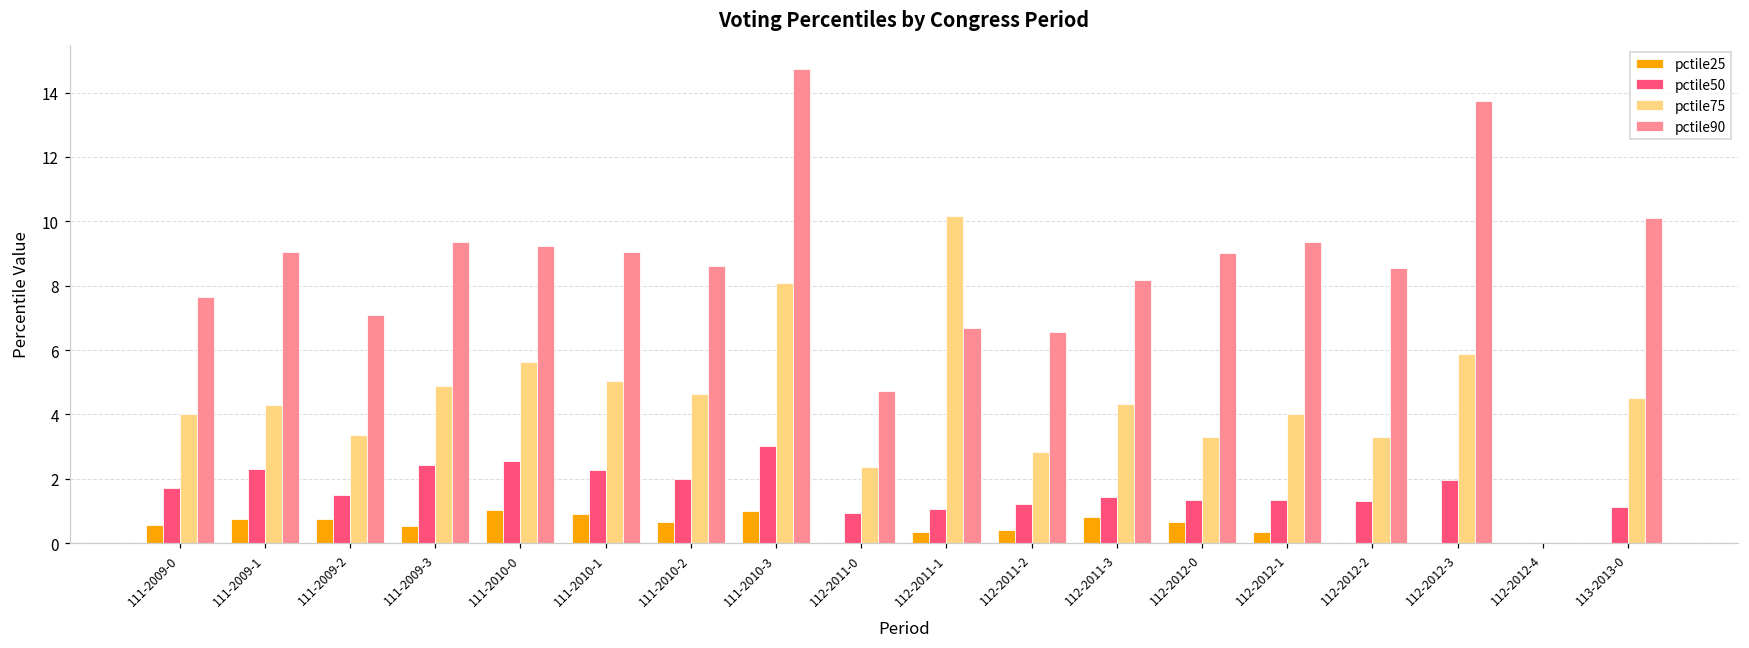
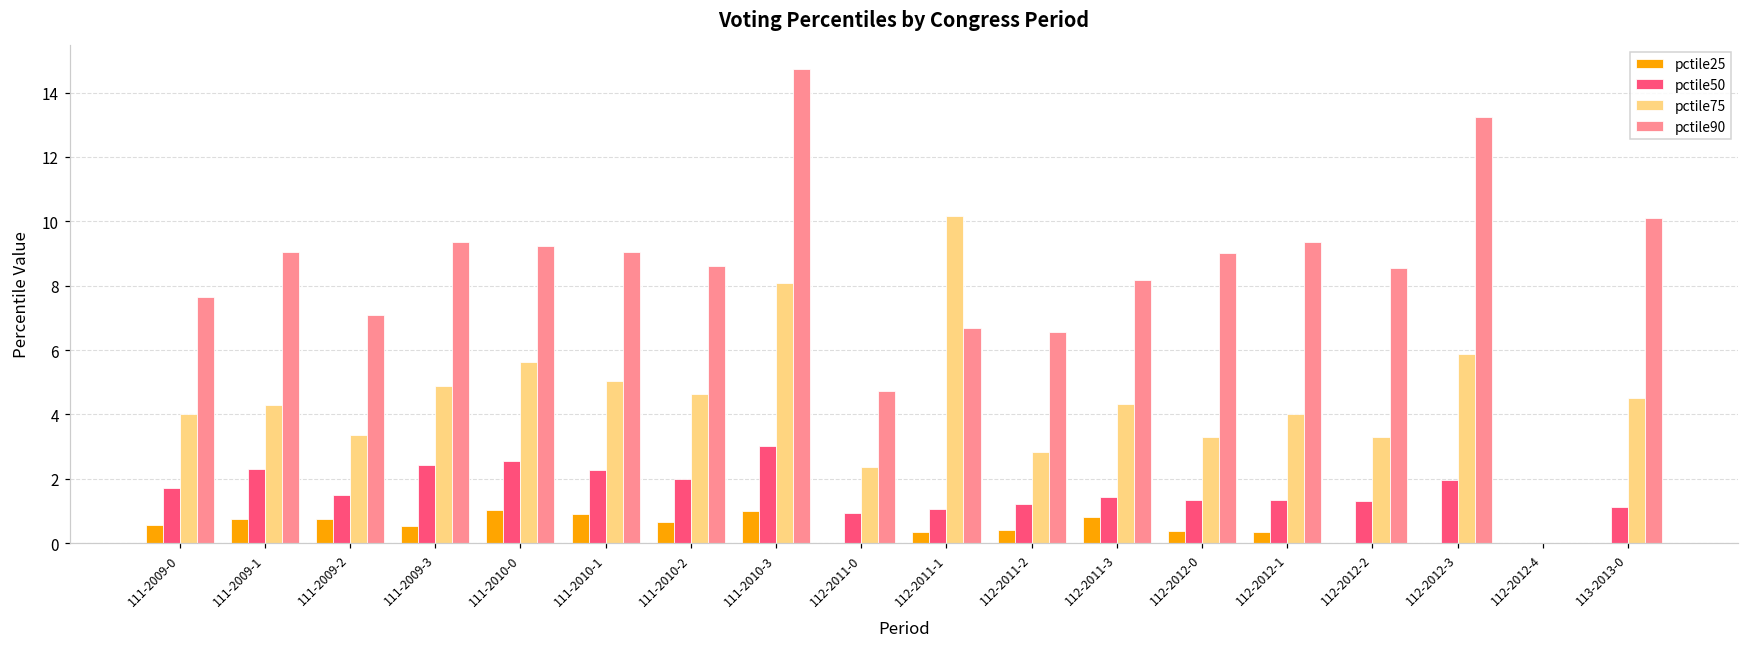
pctile25, 112-2012-0: 0.7 -> 0.4
pctile90, 112-2012-3: 13.7 -> 13.2
